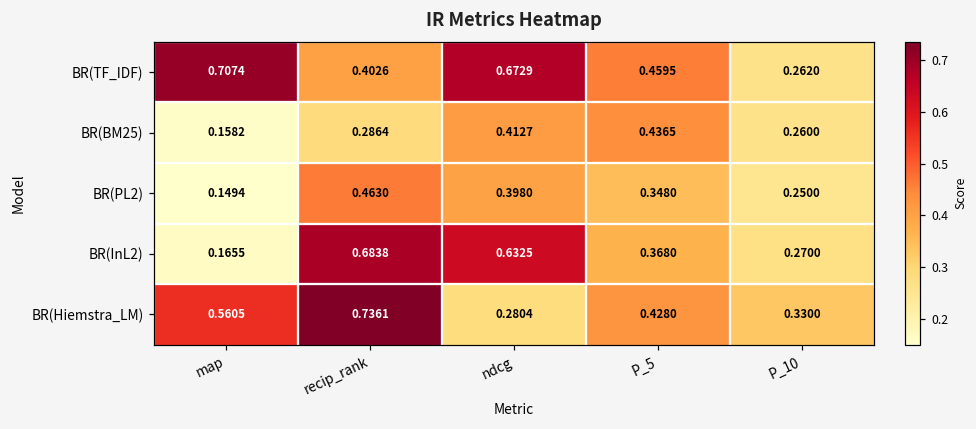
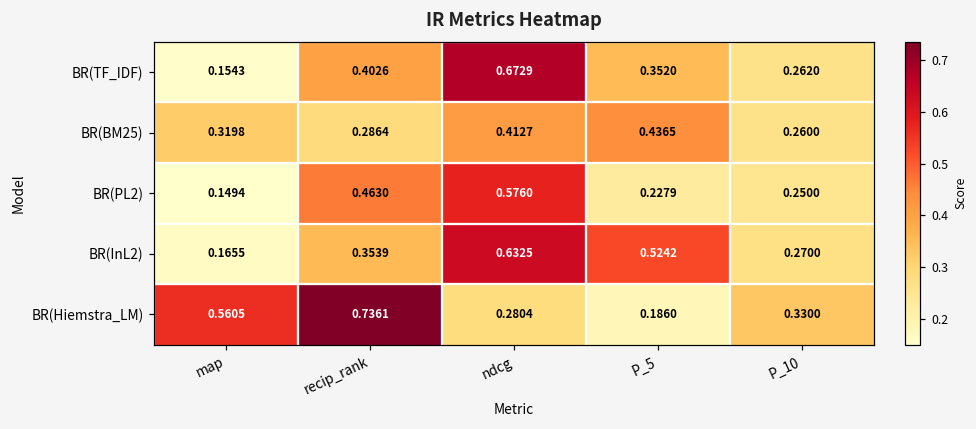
BR(TF_IDF), map: 0.7074 -> 0.1543
BR(TF_IDF), P_5: 0.4595 -> 0.3520
BR(BM25), map: 0.1582 -> 0.3198
BR(PL2), ndcg: 0.3980 -> 0.5760
BR(PL2), P_5: 0.3480 -> 0.2279
BR(InL2), recip_rank: 0.6838 -> 0.3539
BR(InL2), P_5: 0.3680 -> 0.5242
BR(Hiemstra_LM), P_5: 0.4280 -> 0.1860
